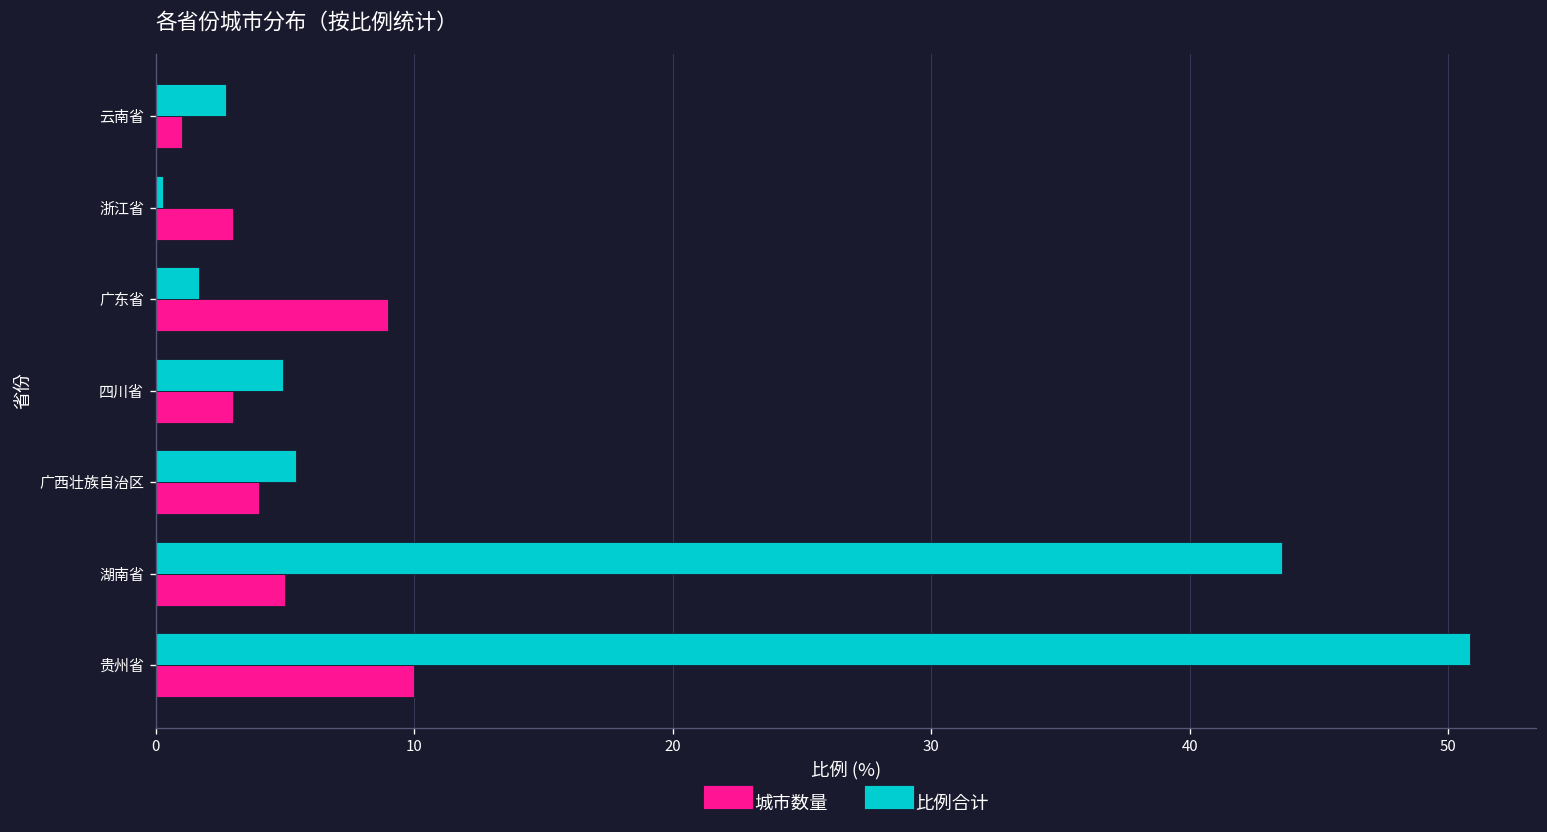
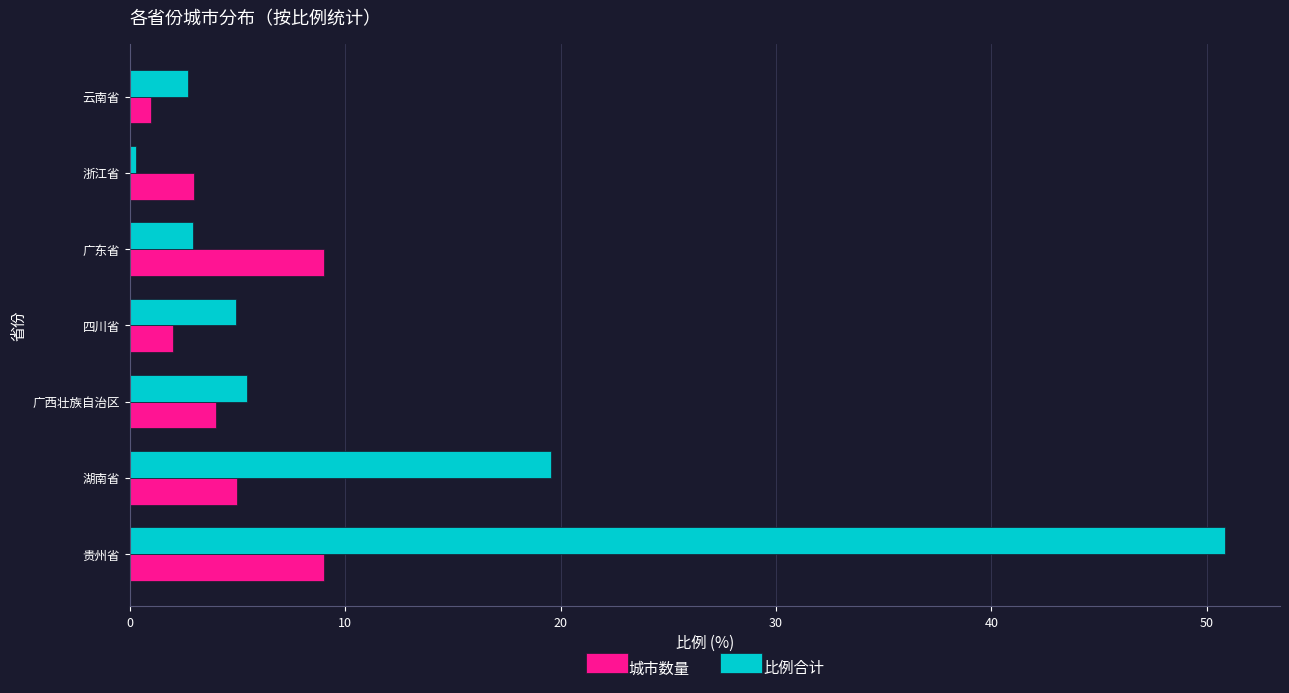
比例合计, 广东省: 1.7 -> 2.9
城市数量, 四川省: 3 -> 2
比例合计, 湖南省: 43.6 -> 19.6
城市数量, 贵州省: 10 -> 9
